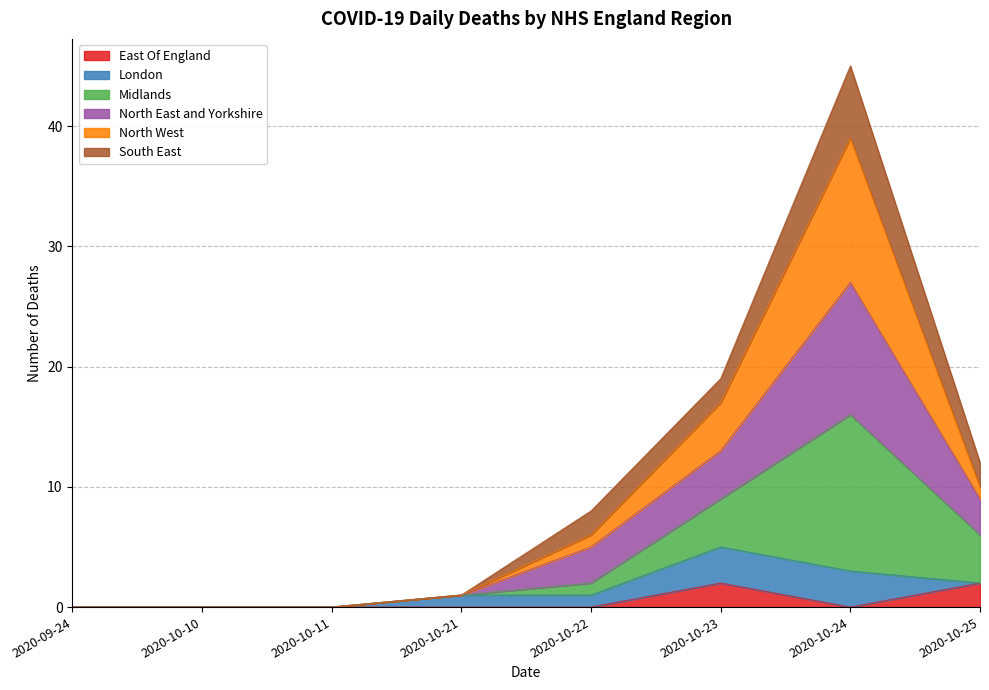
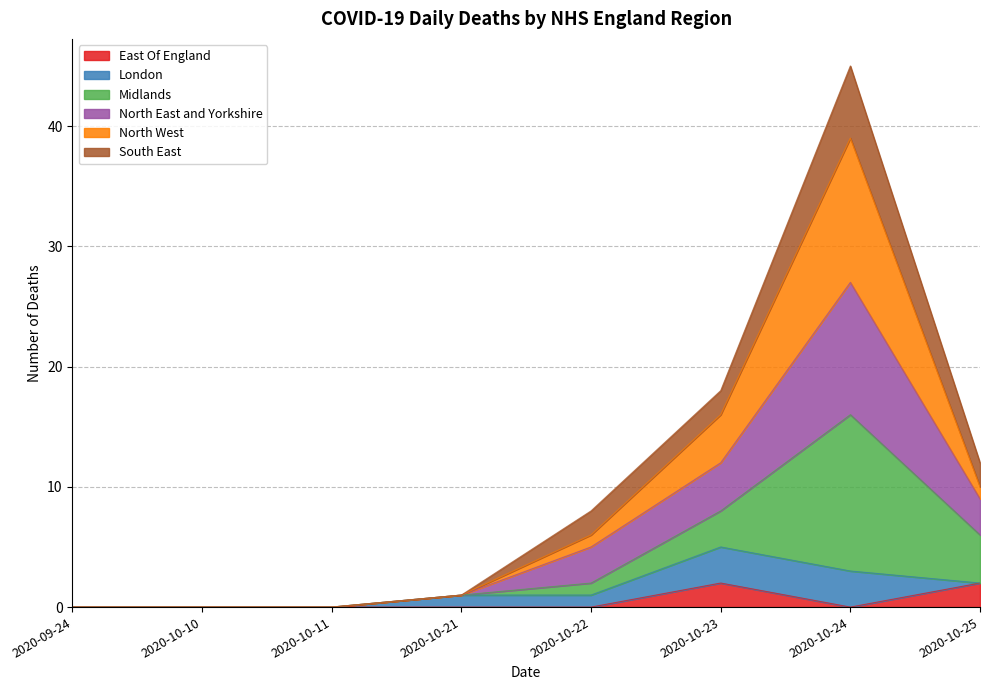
Midlands, 2020-10-23: 4 -> 3
